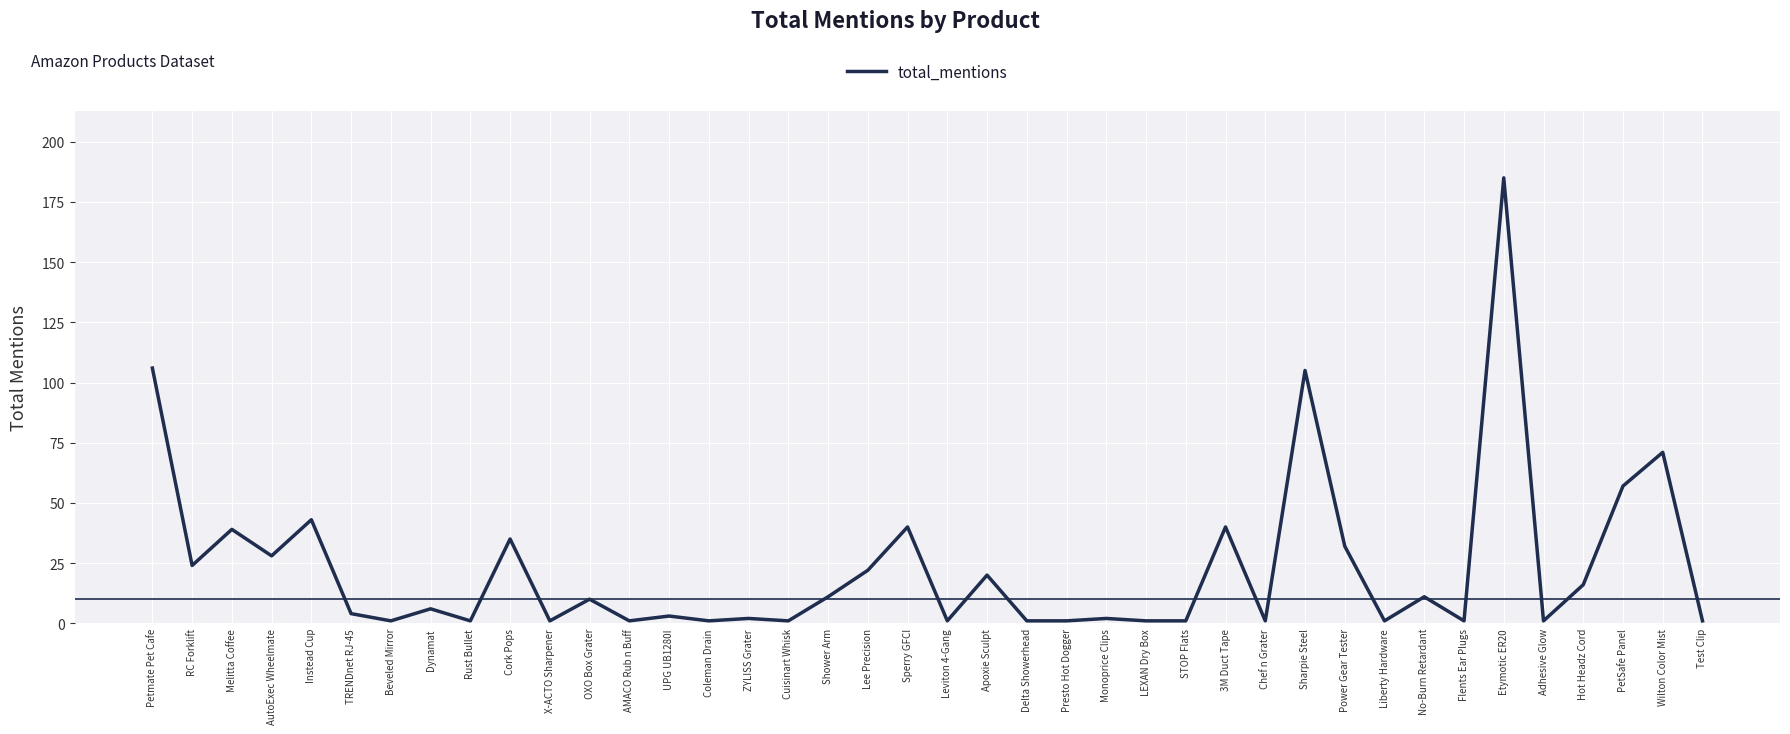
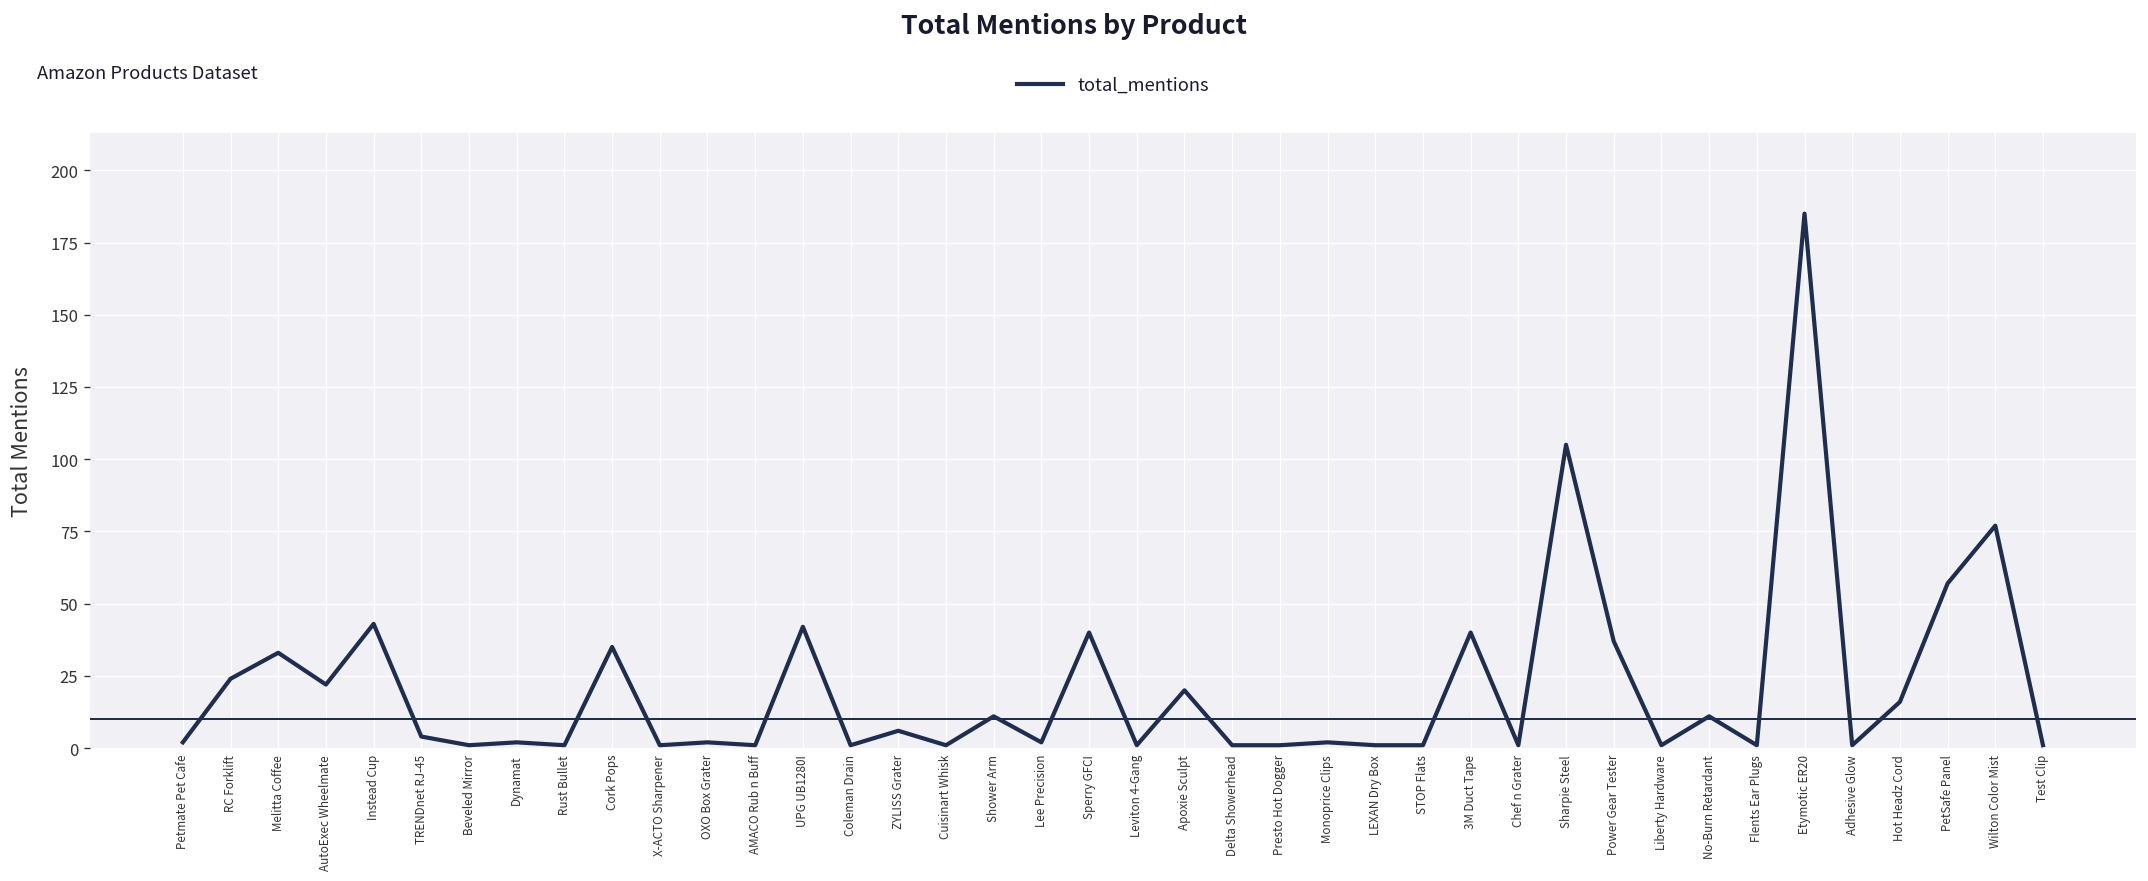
Petmate Pet Cafe: 106 -> 2
Melitta Coffee: 39 -> 33
AutoExec Wheelmate: 28 -> 22
Dynamat: 6 -> 2
OXO Box Grater: 10 -> 2
UPG UB1280I: 3 -> 42
ZYLISS Grater: 2 -> 6
Lee Precision: 22 -> 2
Power Gear Tester: 32 -> 37
Wilton Color Mist: 71 -> 77
